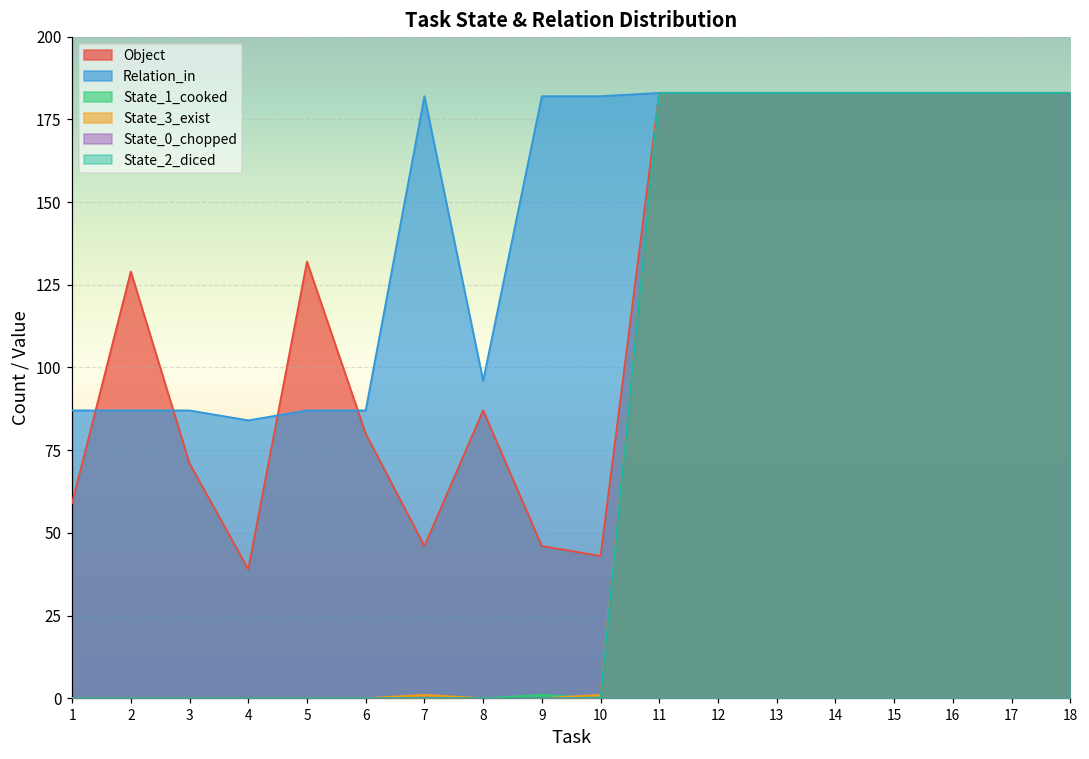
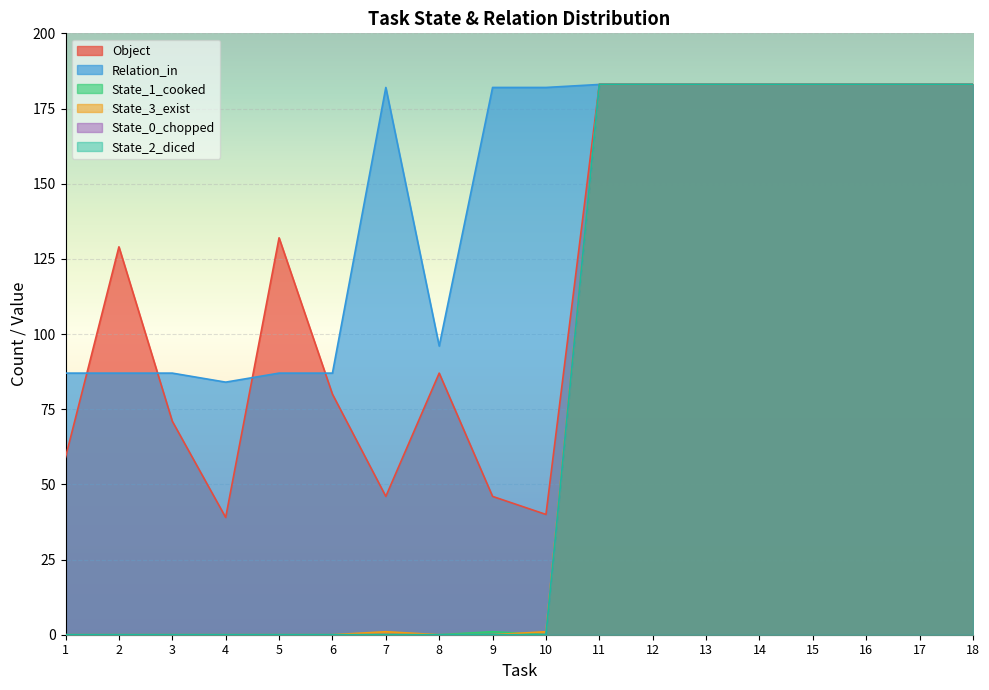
Object, 10: 43 -> 40
